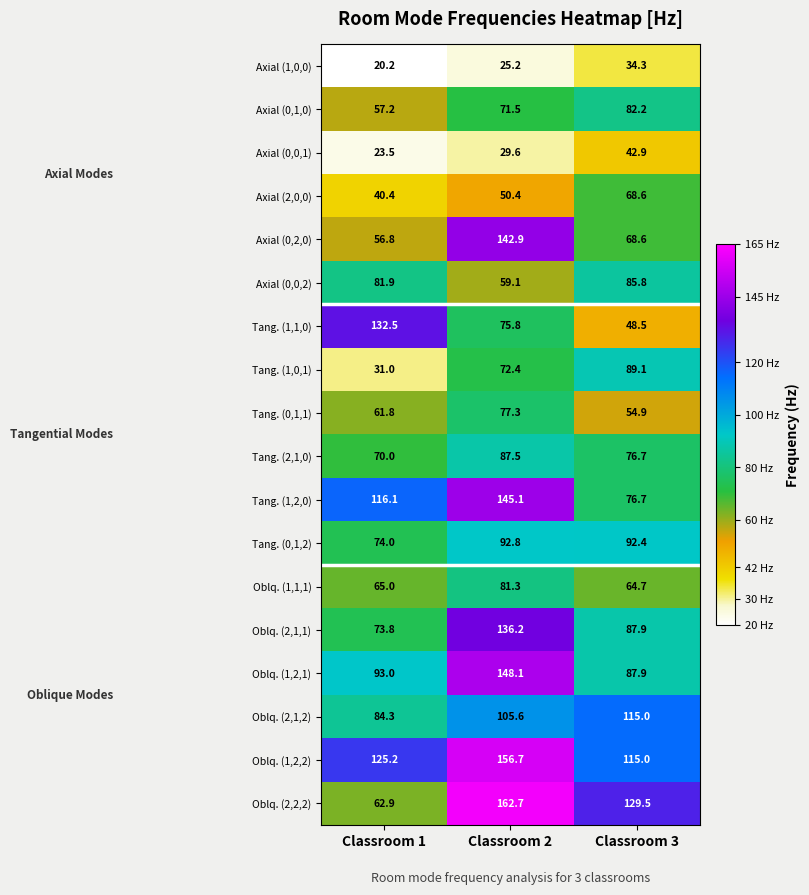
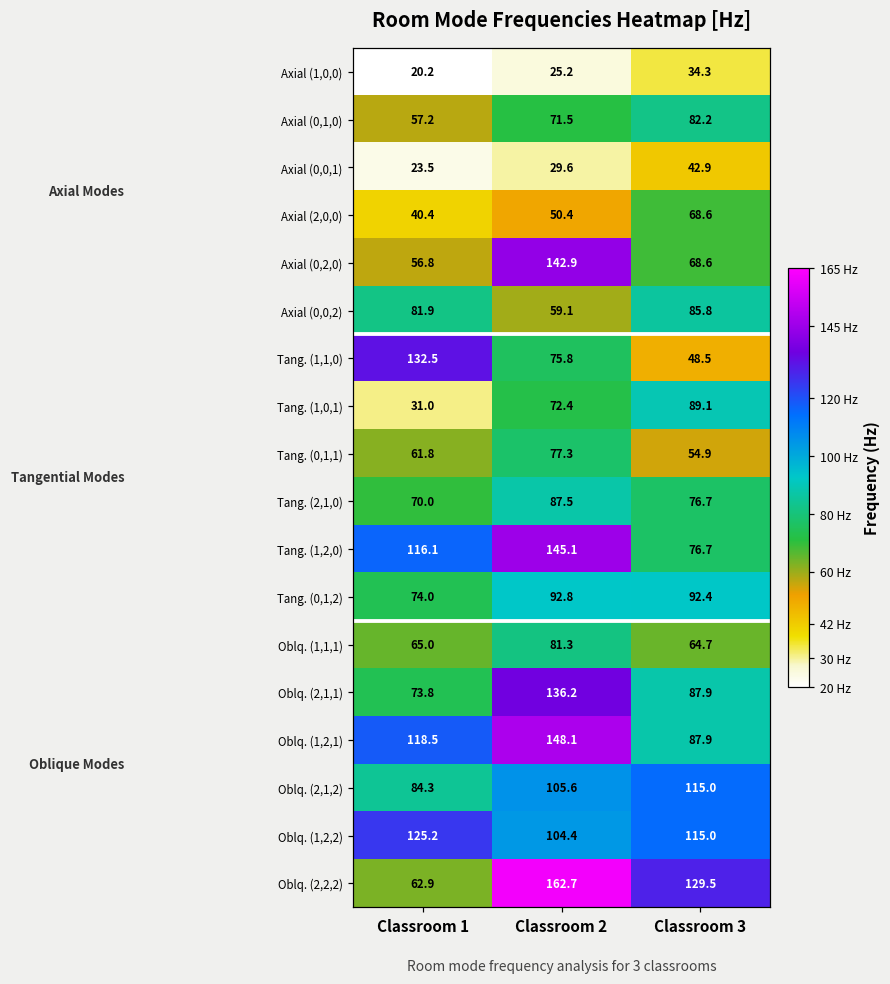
Oblq. (1,2,1), Classroom 1: 93.0 -> 118.5
Oblq. (1,2,2), Classroom 2: 156.7 -> 104.4
